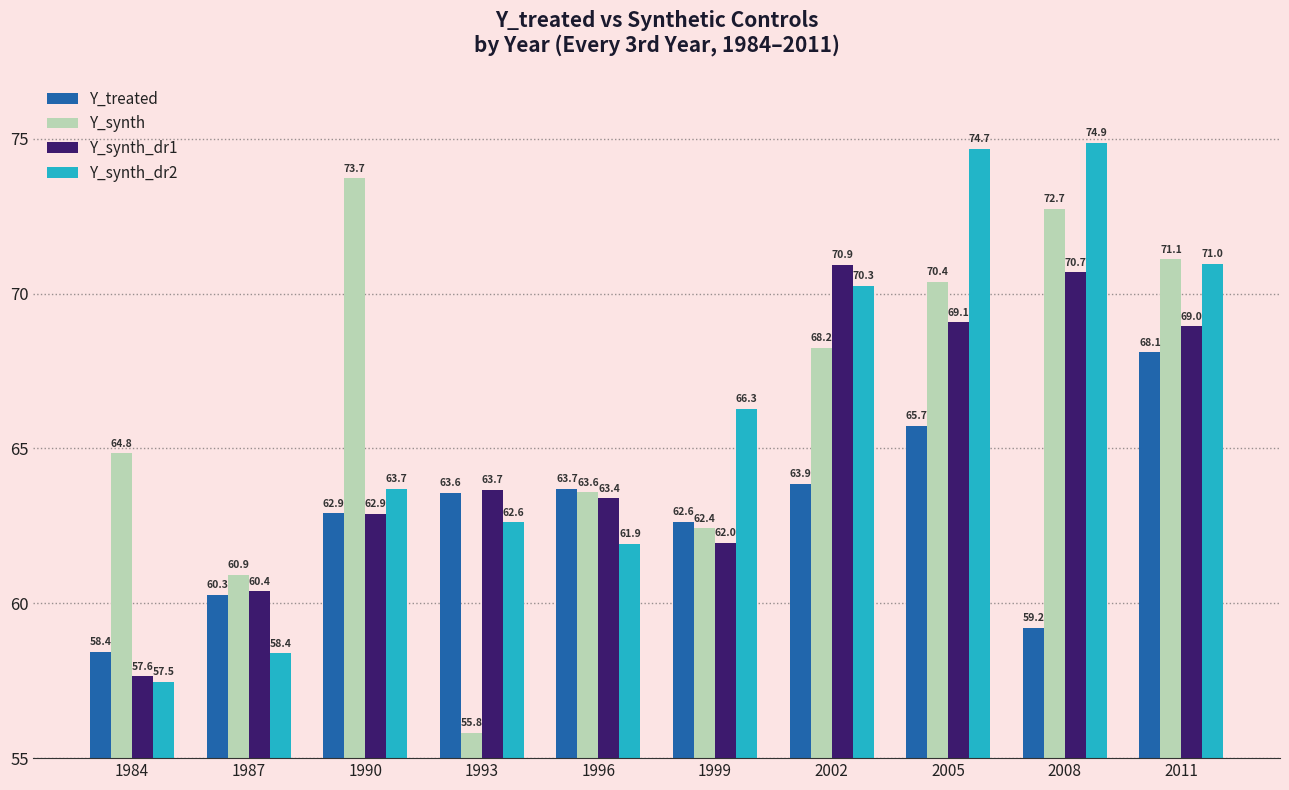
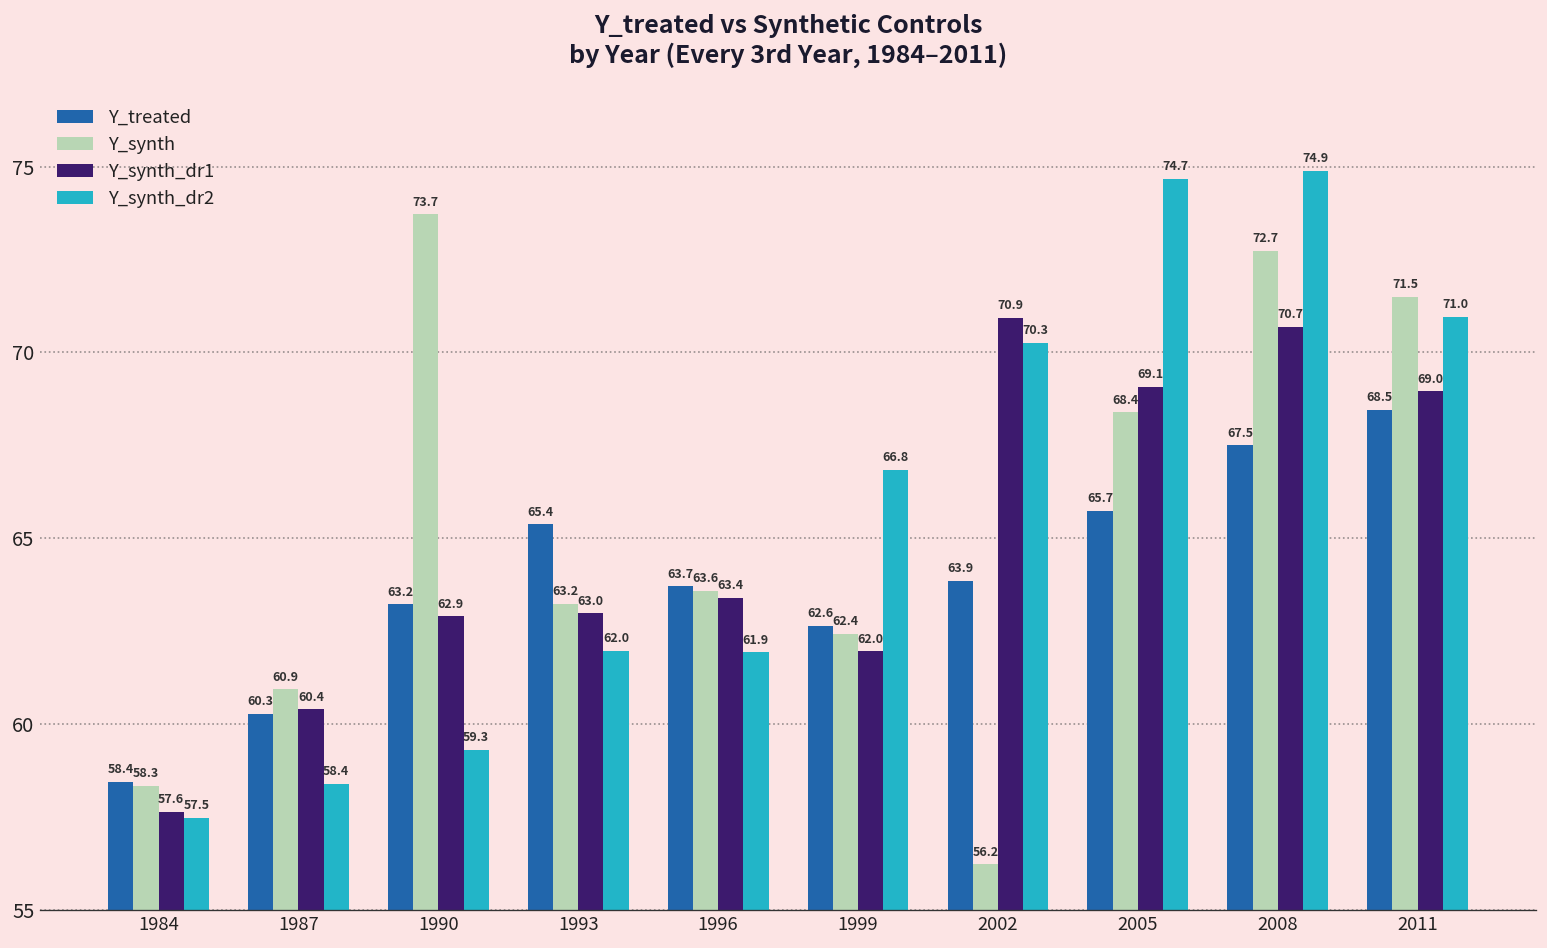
Y_synth, 1984: 64.8 -> 58.3
Y_treated, 1990: 62.9 -> 63.2
Y_synth_dr2, 1990: 63.7 -> 59.3
Y_treated, 1993: 63.6 -> 65.4
Y_synth, 1993: 55.8 -> 63.2
Y_synth_dr1, 1993: 63.7 -> 63.0
Y_synth_dr2, 1993: 62.6 -> 62.0
Y_synth_dr2, 1999: 66.3 -> 66.8
Y_synth, 2002: 68.2 -> 56.2
Y_synth, 2005: 70.4 -> 68.4
Y_treated, 2008: 59.2 -> 67.5
Y_treated, 2011: 68.1 -> 68.5
Y_synth, 2011: 71.1 -> 71.5
